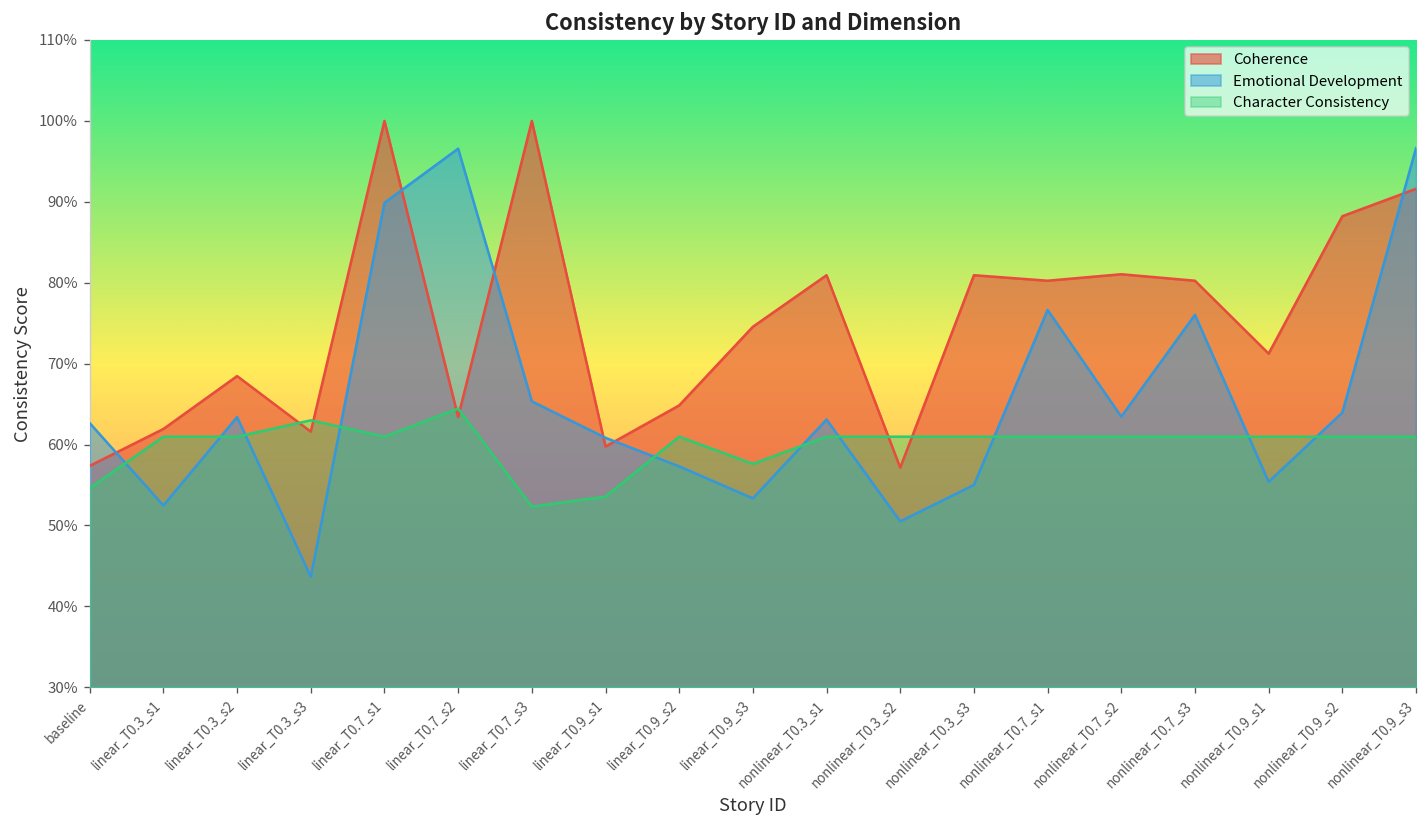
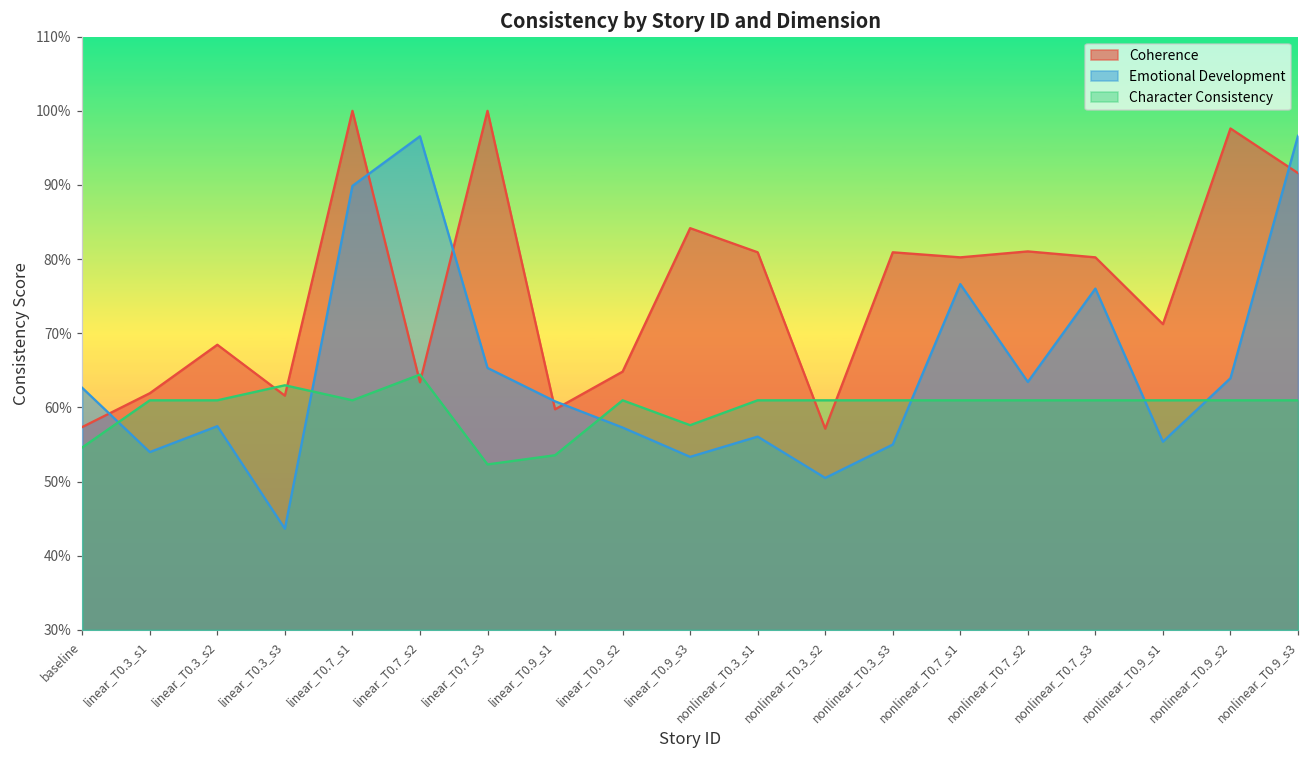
Emotional Development, linear_T0.3_s1: 52% -> 54%
Emotional Development, linear_T0.3_s2: 63% -> 57%
Coherence, linear_T0.9_s3: 75% -> 84%
Emotional Development, nonlinear_T0.3_s1: 63% -> 56%
Coherence, nonlinear_T0.9_s2: 88% -> 98%
